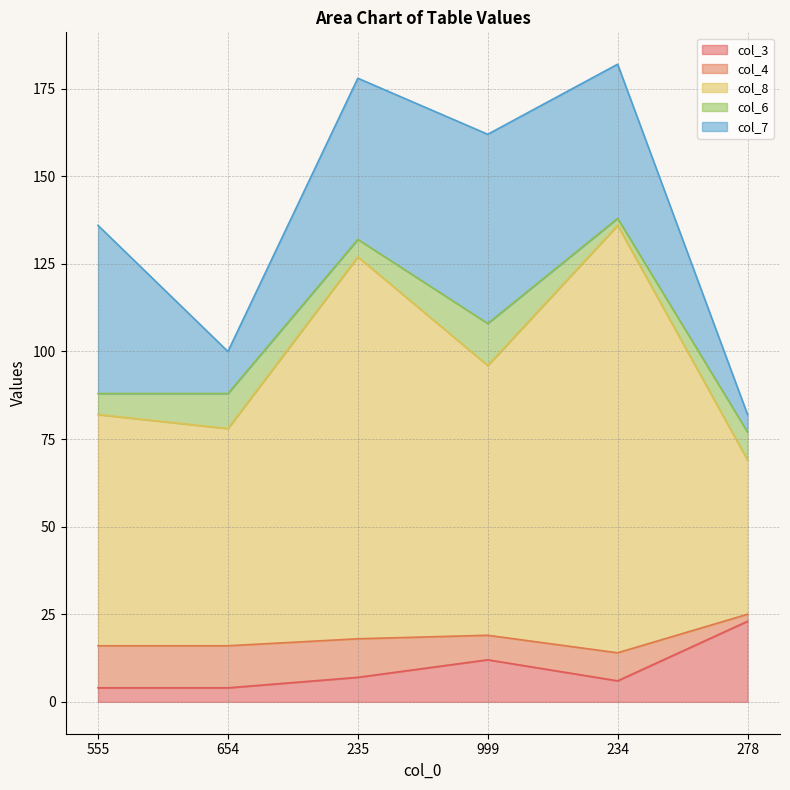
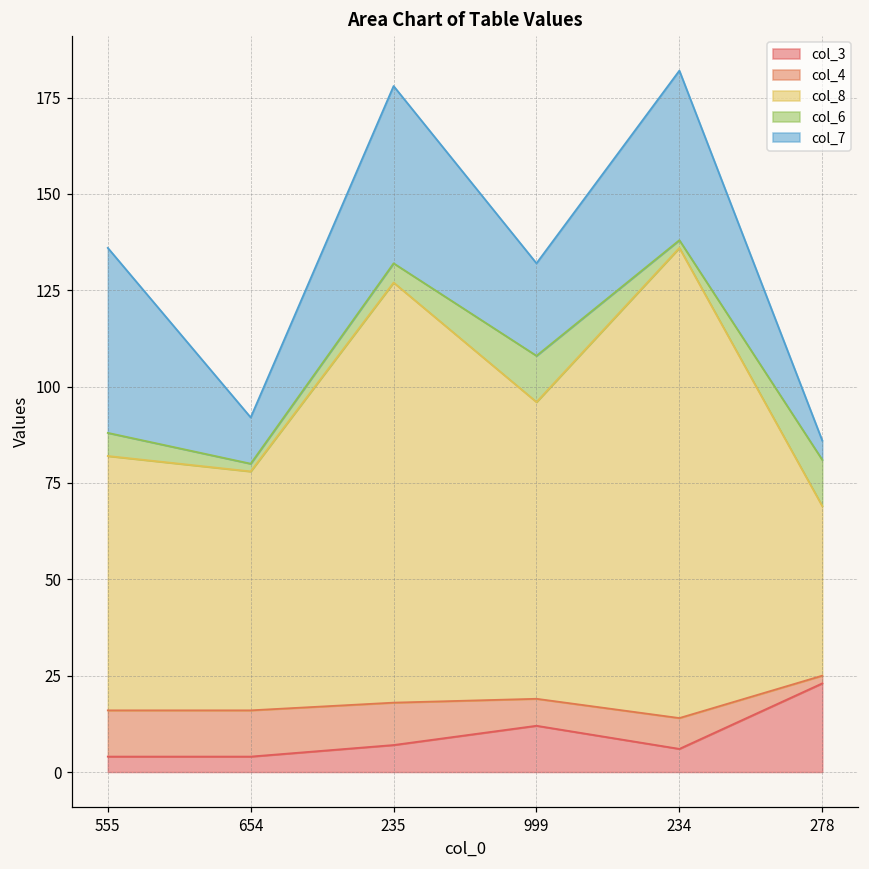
col_6, 654: 10 -> 2
col_7, 999: 54 -> 24
col_6, 278: 8 -> 12
